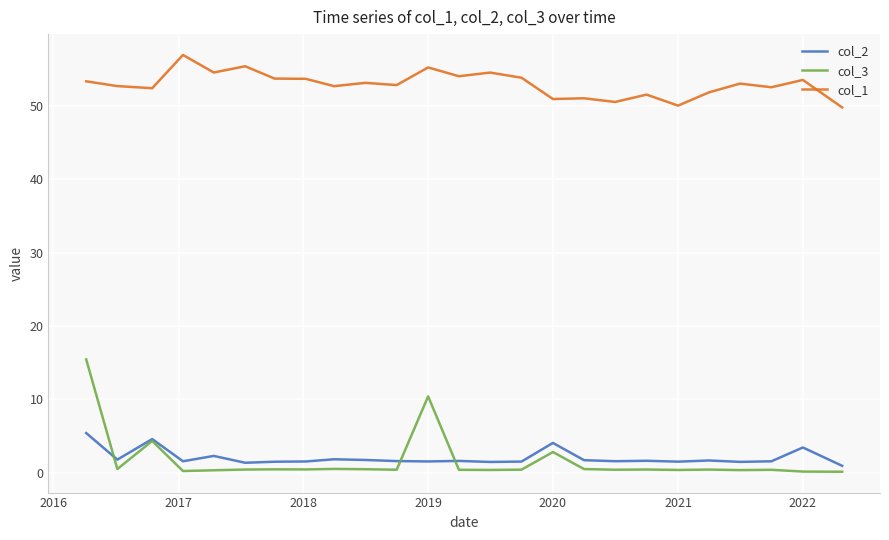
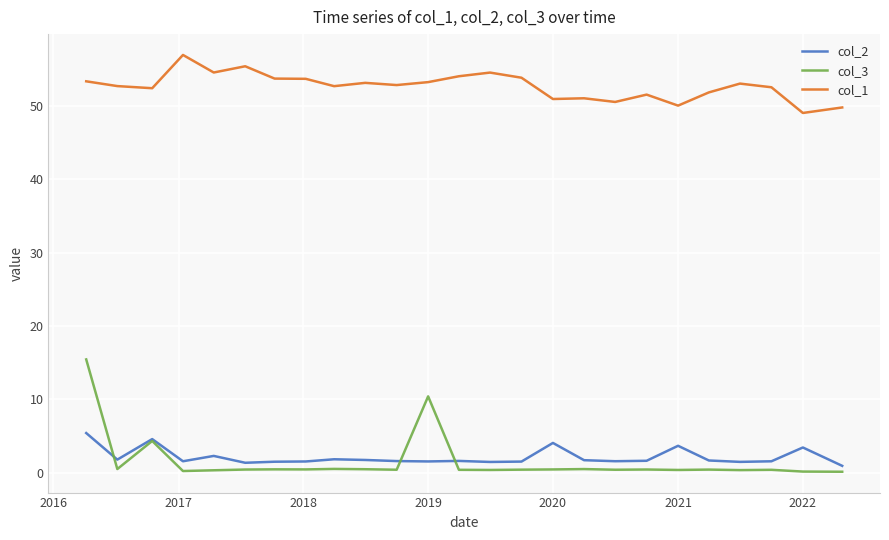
col_1, 2019: 55 -> 53
col_3, 2020: 3 -> 0
col_2, 2021: 2 -> 4
col_1, 2022: 54 -> 49
